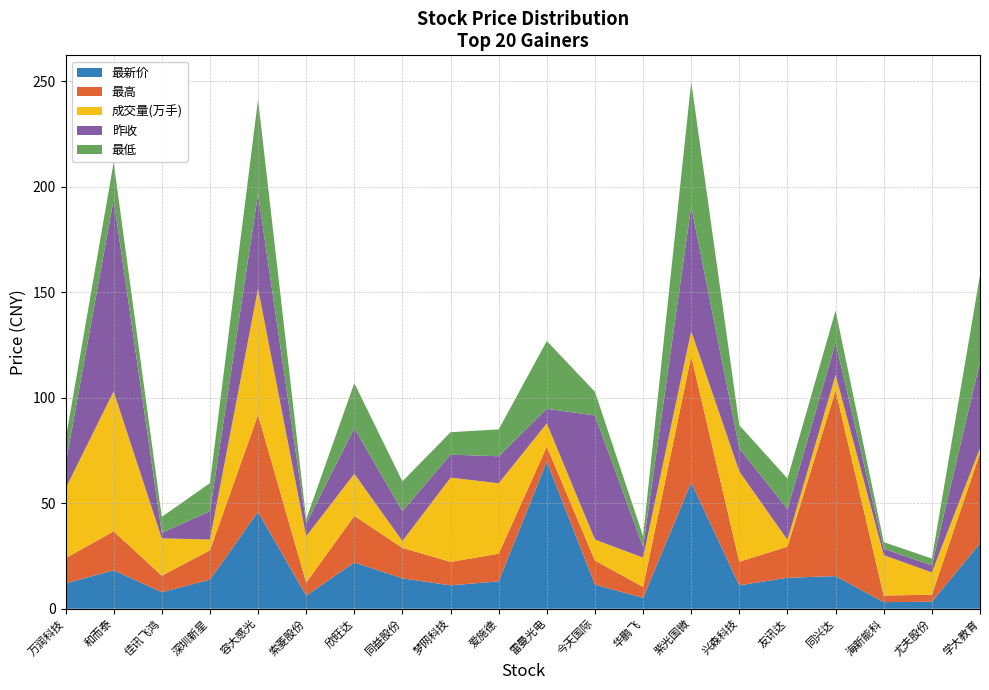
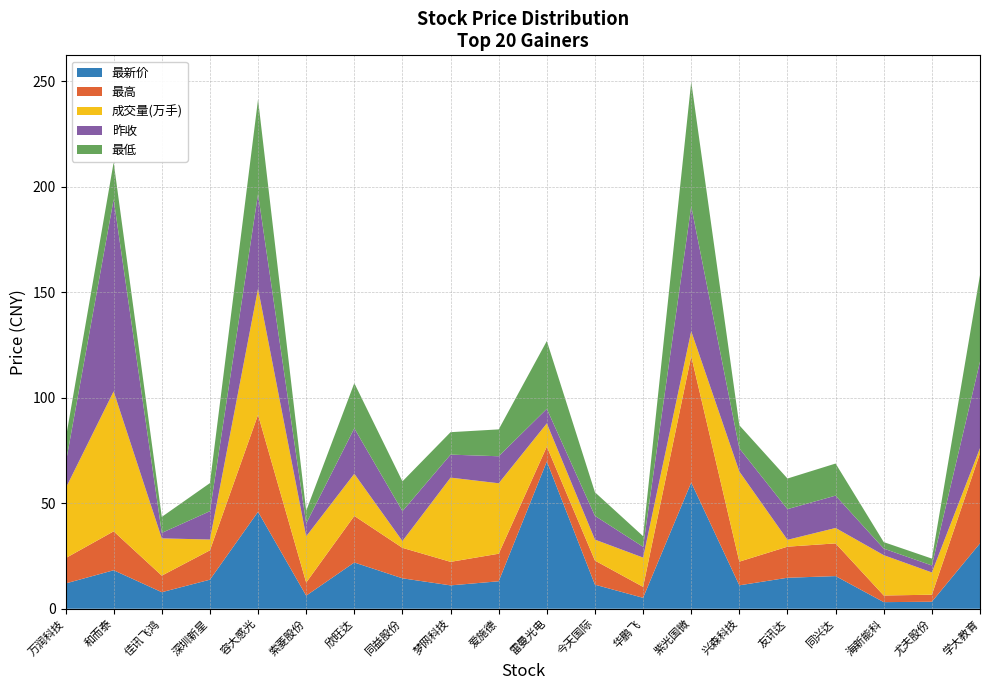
最低, 索菱股份: 2 -> 6
昨收, 今天国际: 59 -> 11
最高, 同兴达: 88 -> 15
